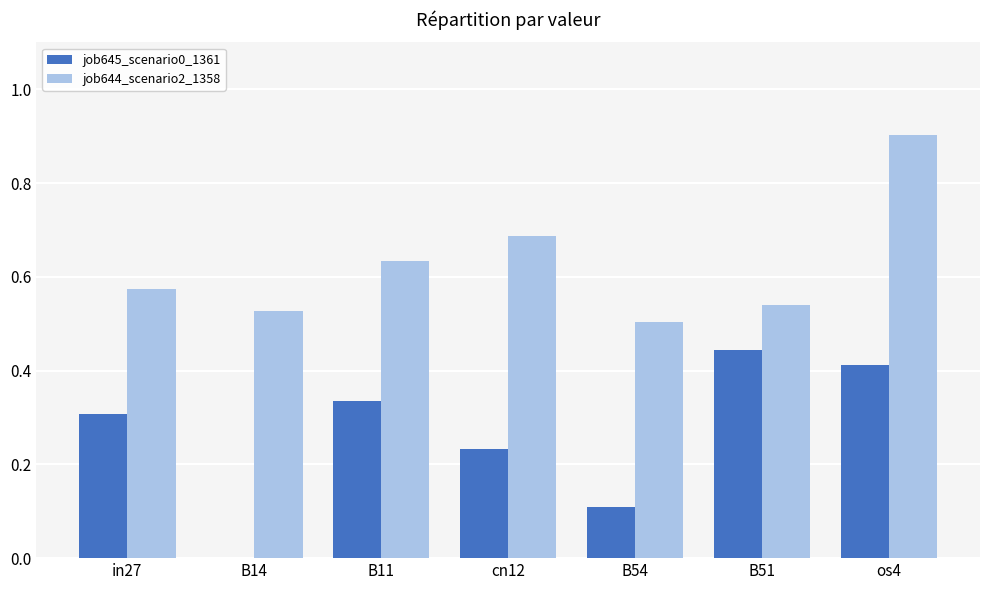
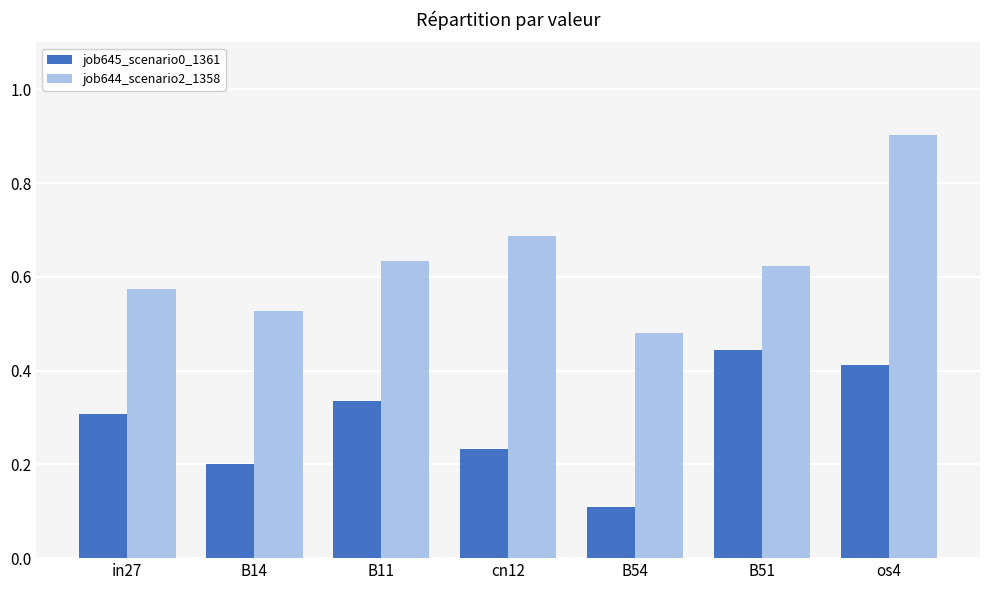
job645_scenario0_1361, B14: 0.0 -> 0.2
job644_scenario2_1358, B54: 0.50 -> 0.48
job644_scenario2_1358, B51: 0.54 -> 0.62
